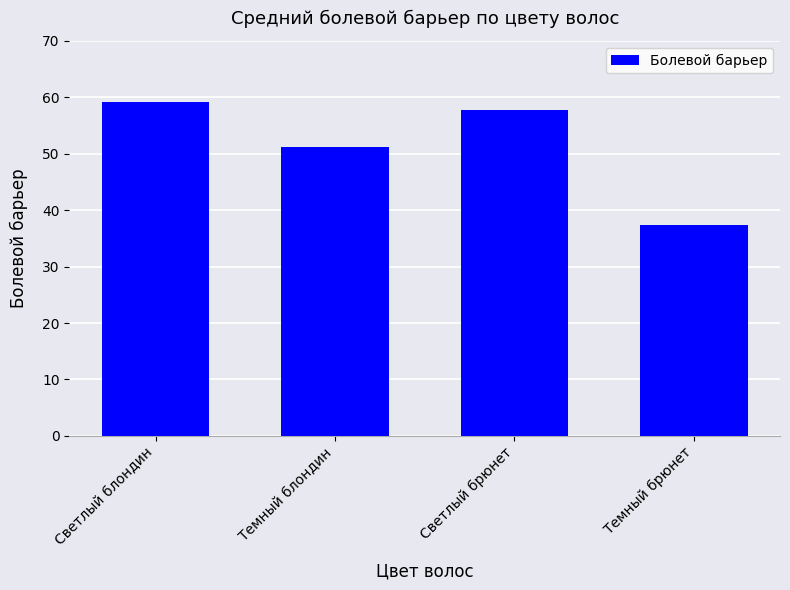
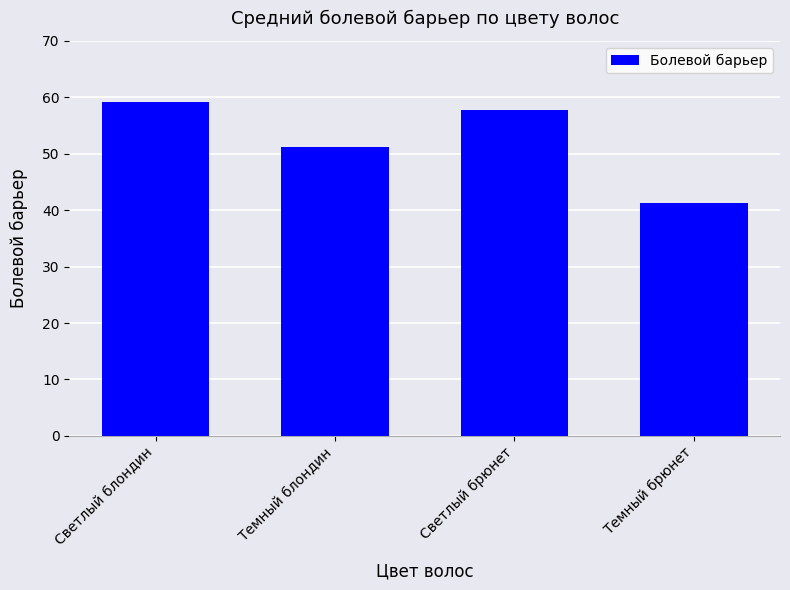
Темный брюнет: 37 -> 41
